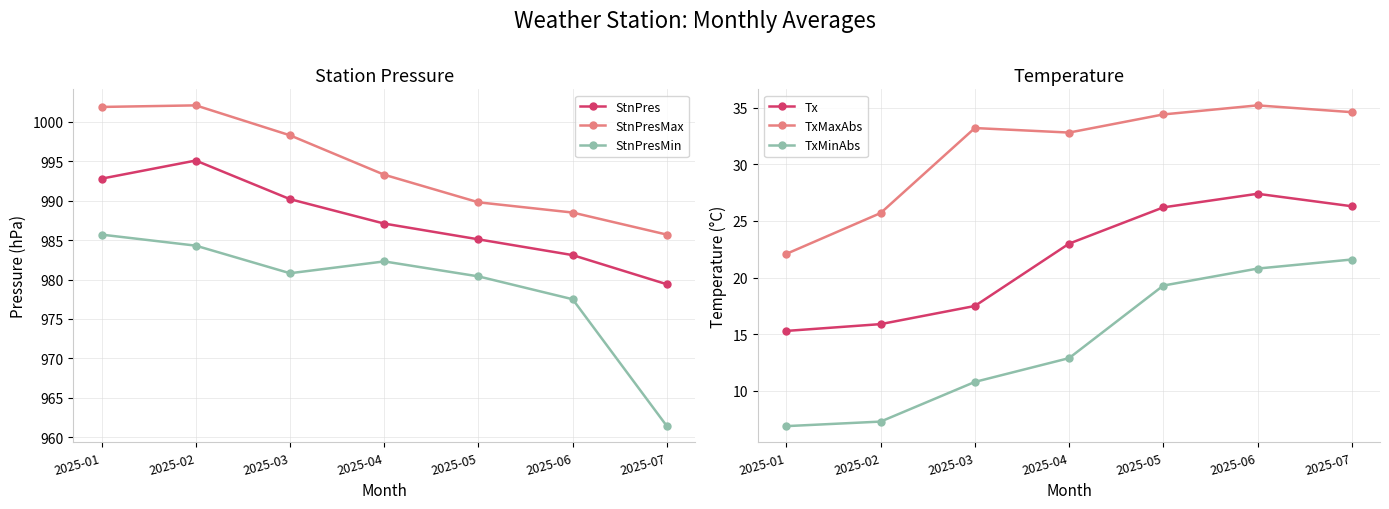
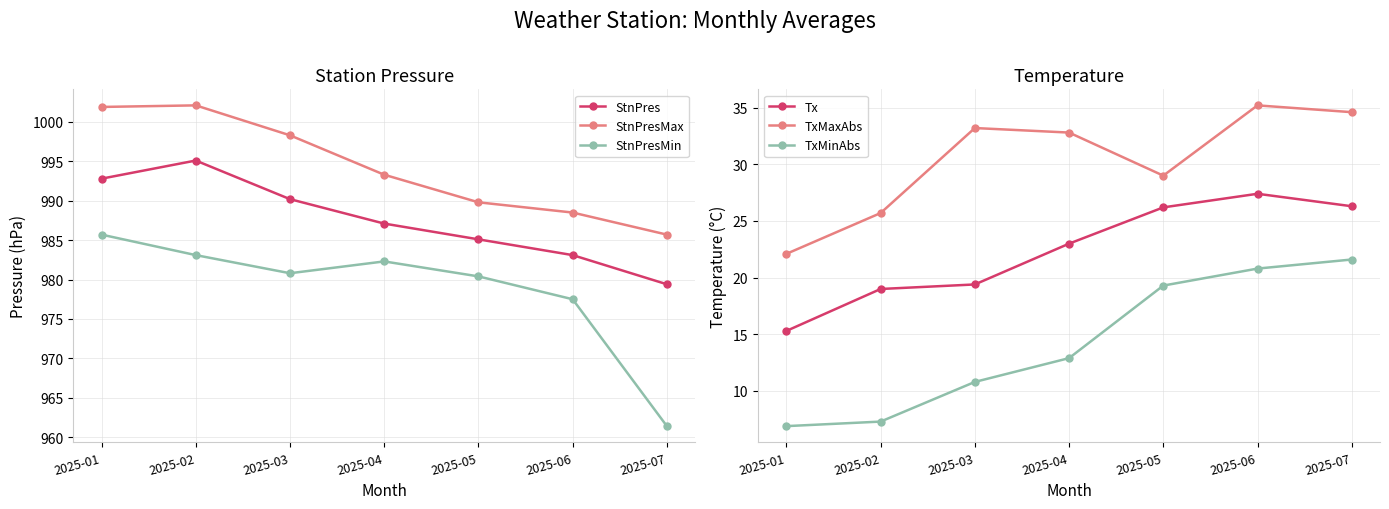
Station Pressure, StnPresMin, 2025-02: 984 -> 983
Temperature, Tx, 2025-02: 15.9 -> 19.0
Temperature, Tx, 2025-03: 17.5 -> 19.4
Temperature, TxMaxAbs, 2025-05: 34.4 -> 29.0
